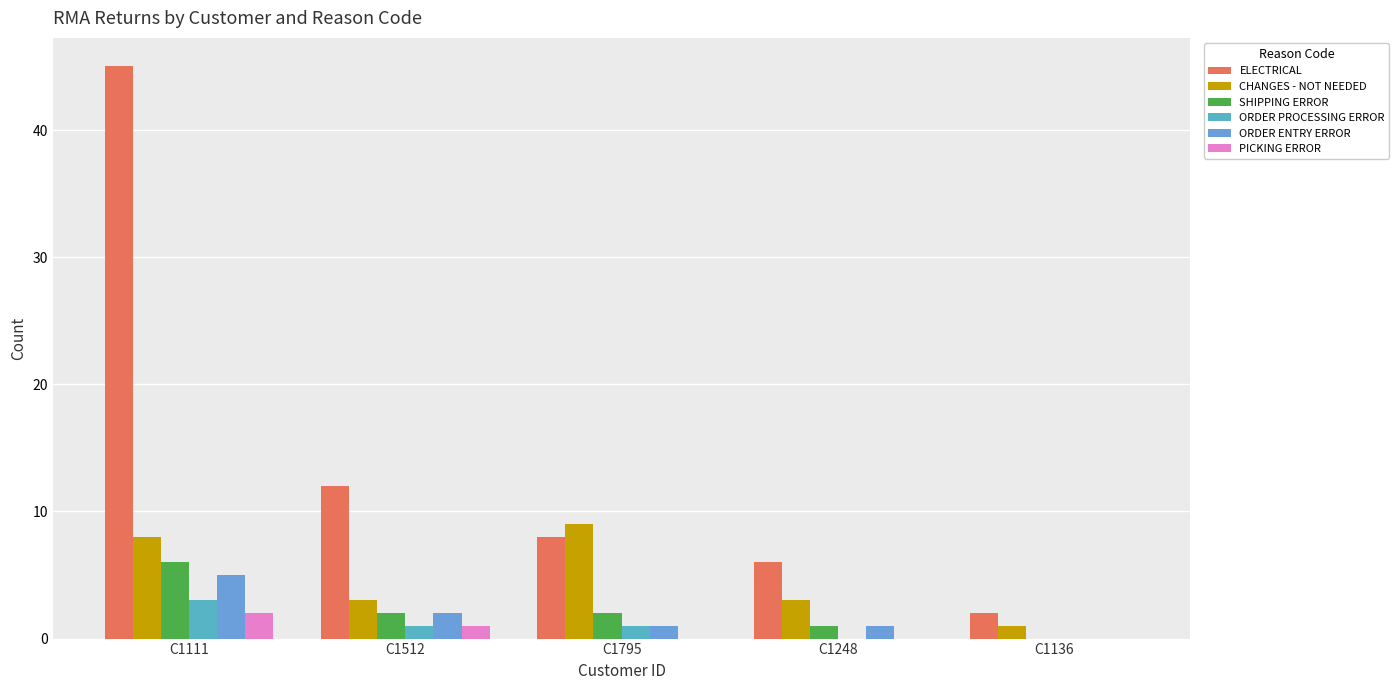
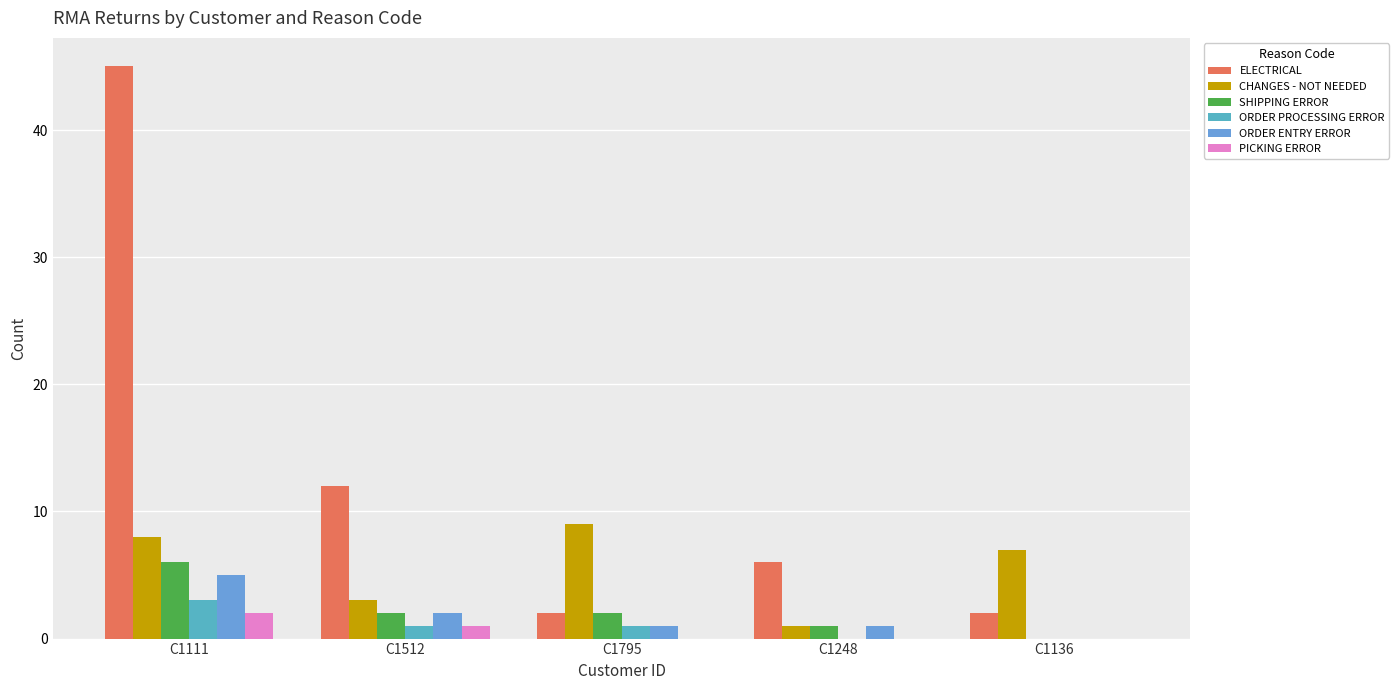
ELECTRICAL, C1795: 8 -> 2
CHANGES - NOT NEEDED, C1248: 3 -> 1
CHANGES - NOT NEEDED, C1136: 1 -> 7
